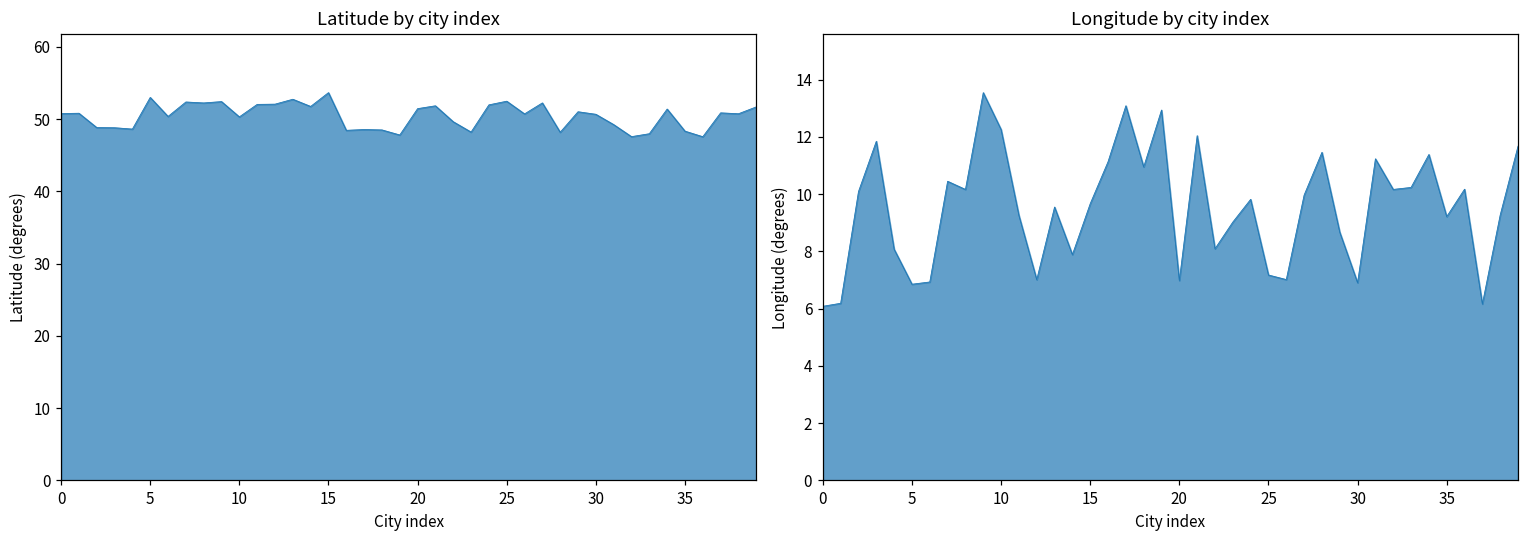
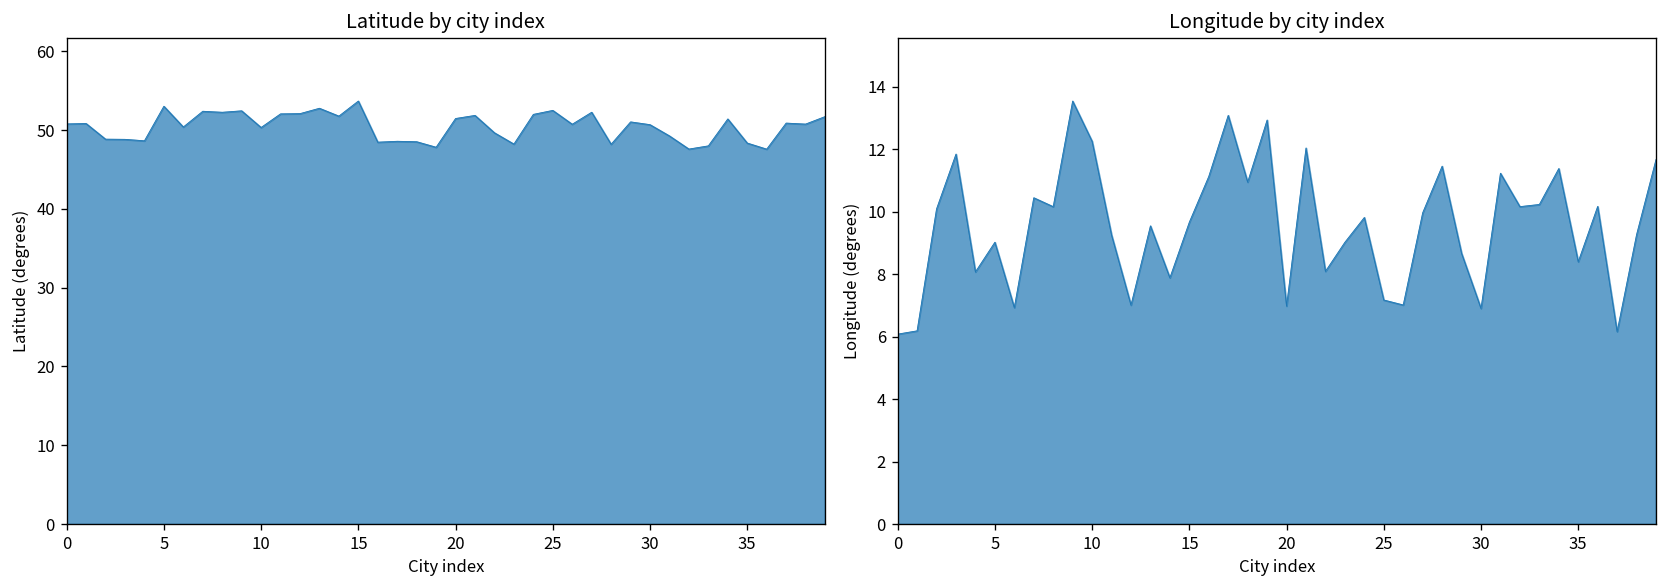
Longitude by city index, 5: 6.9 -> 9.0
Longitude by city index, 35: 9.2 -> 8.4
